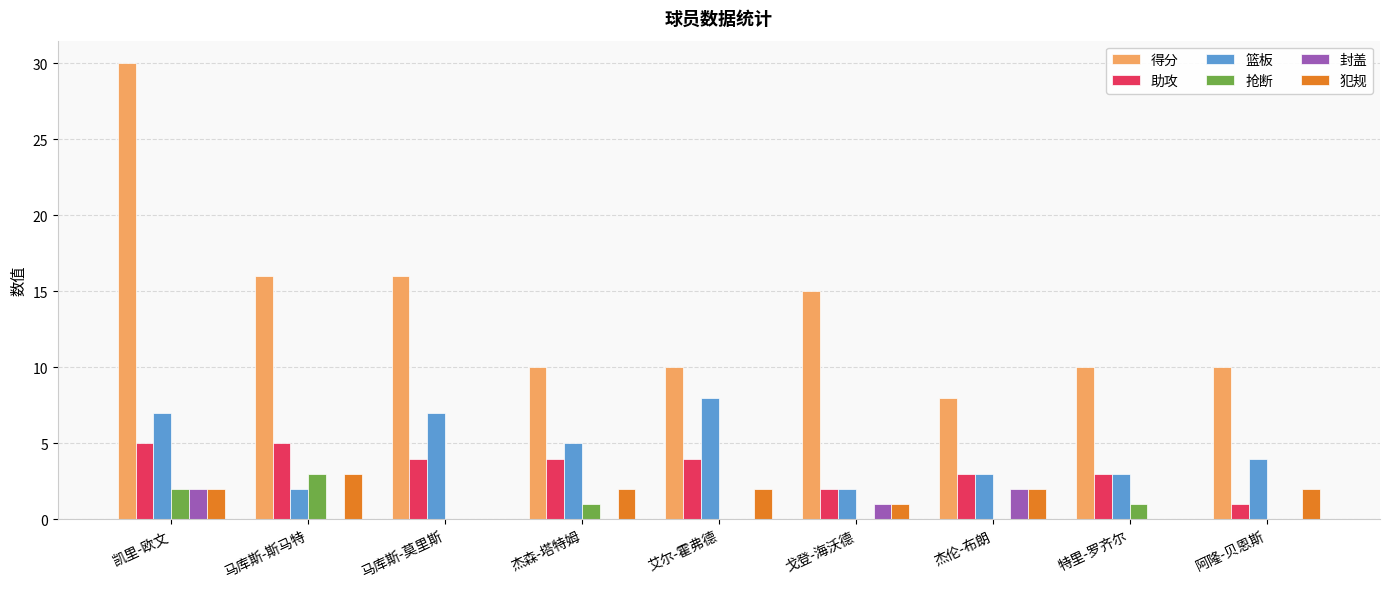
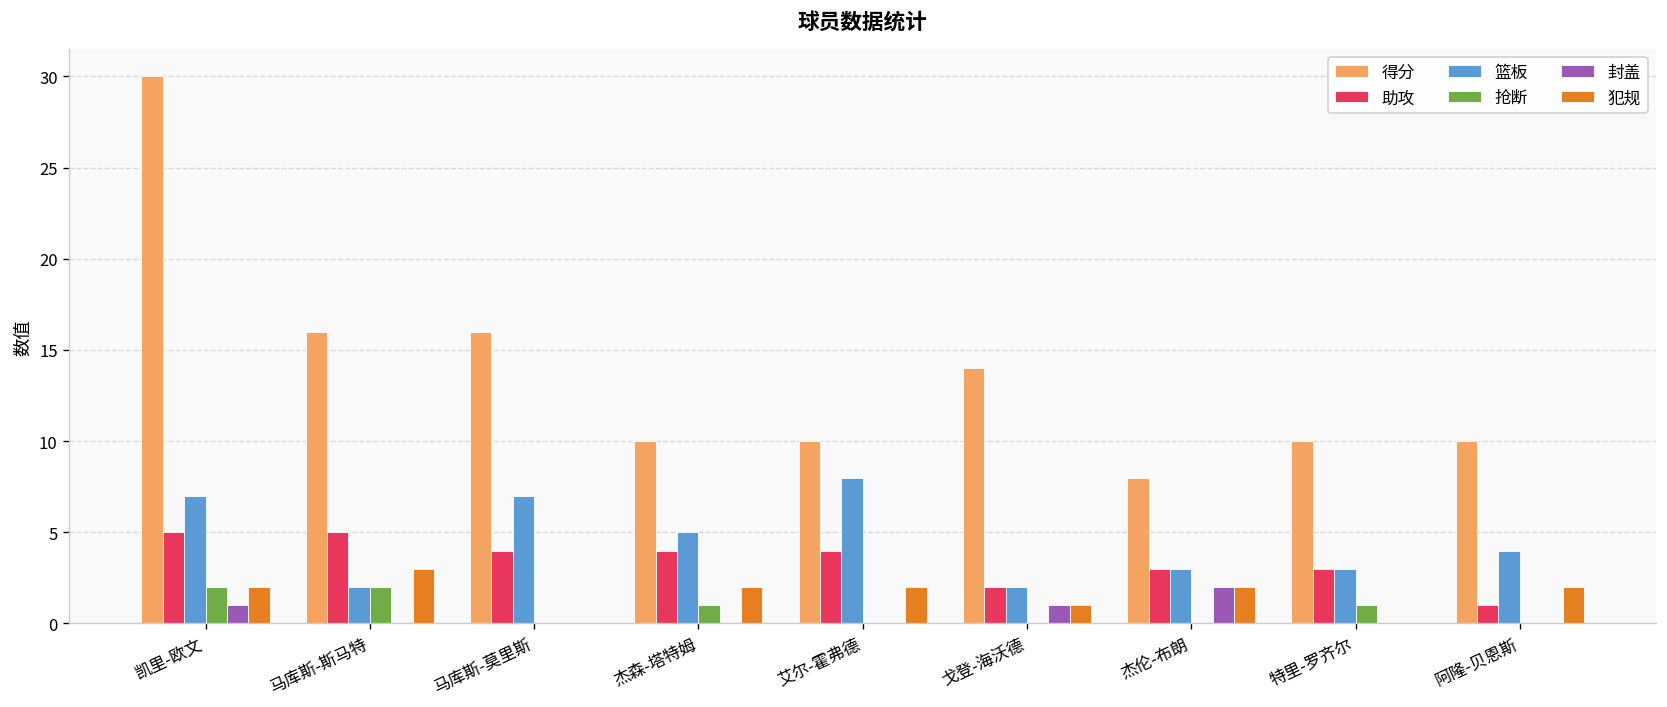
封盖, 凯里-欧文: 2 -> 1
抢断, 马库斯-斯马特: 3 -> 2
得分, 戈登-海沃德: 15 -> 14
